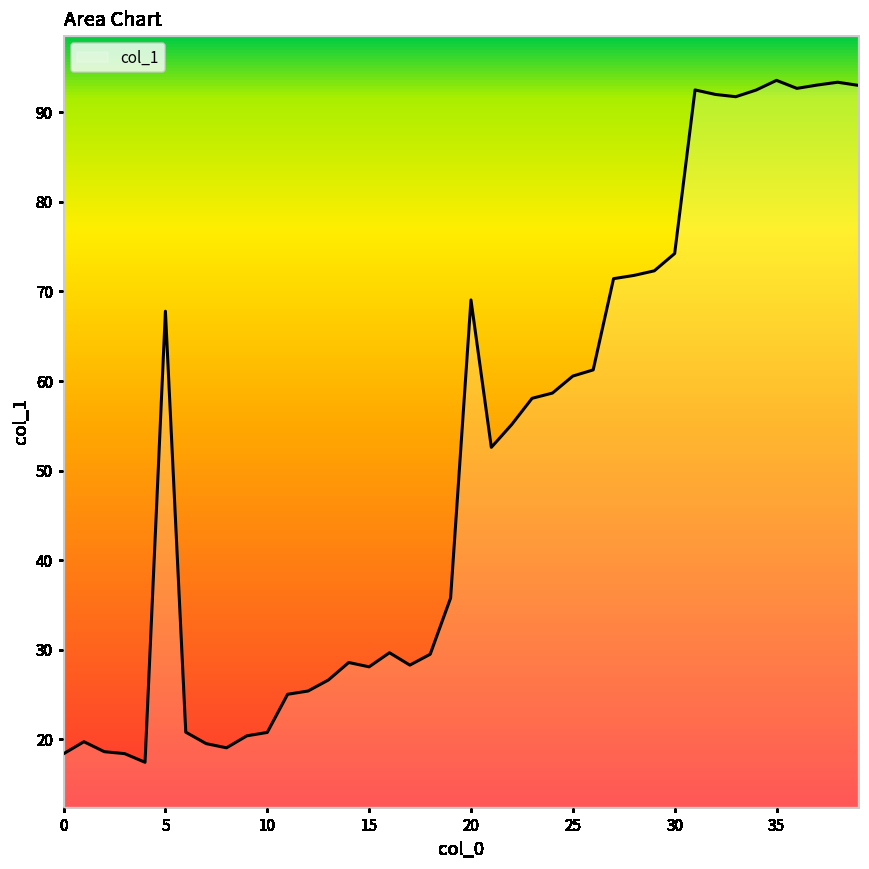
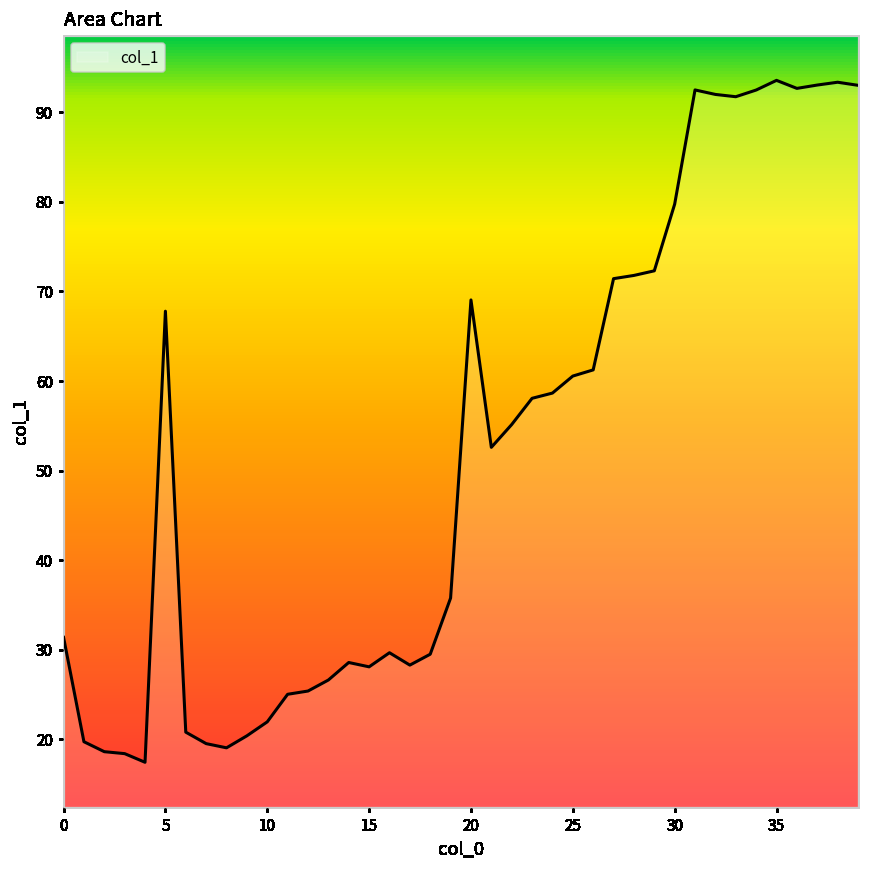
0: 18 -> 31
10: 21 -> 22
30: 74 -> 80
